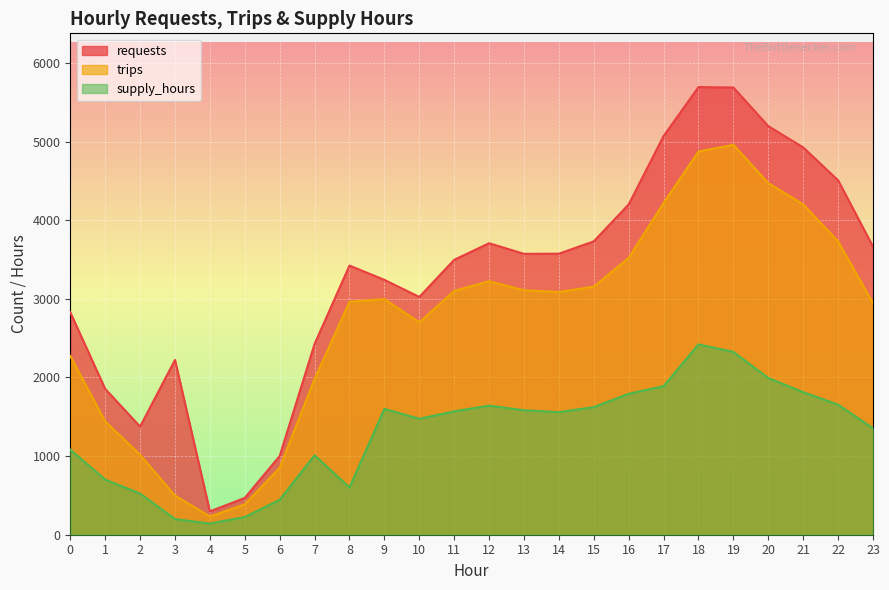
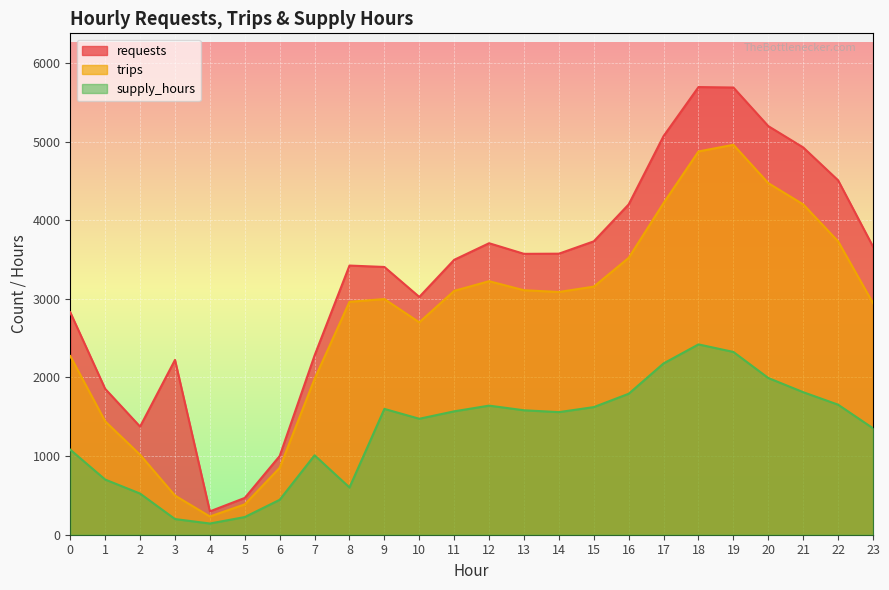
requests, 7: 2400 -> 2300
requests, 9: 3200 -> 3400
supply_hours, 17: 1900 -> 2200
